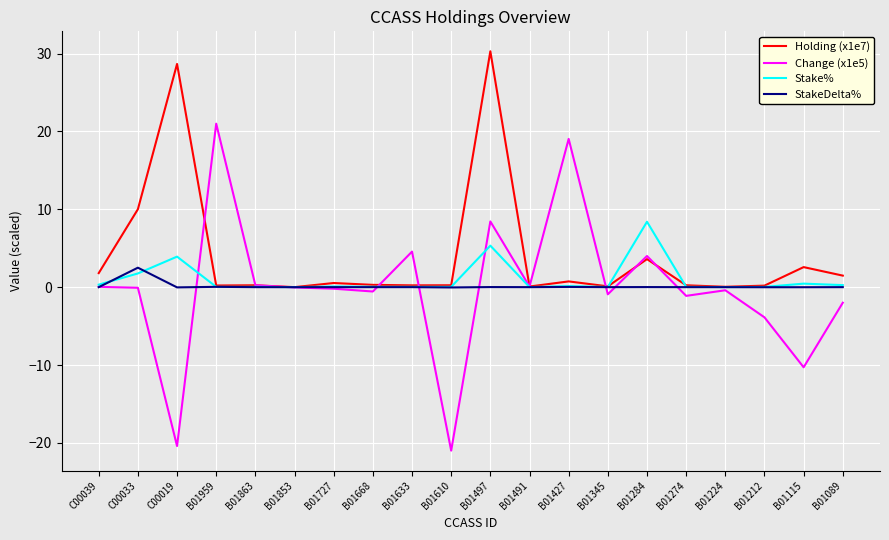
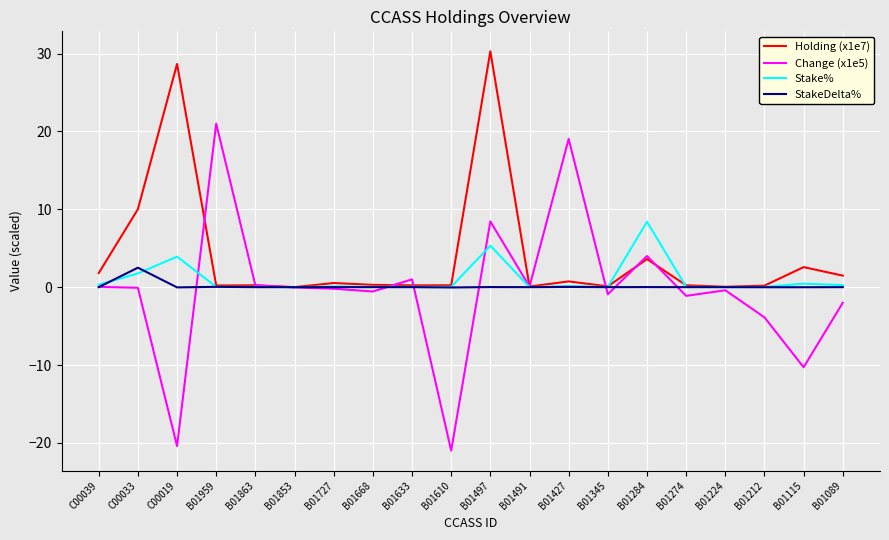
Change (x1e5), B01633: 5 -> 1
